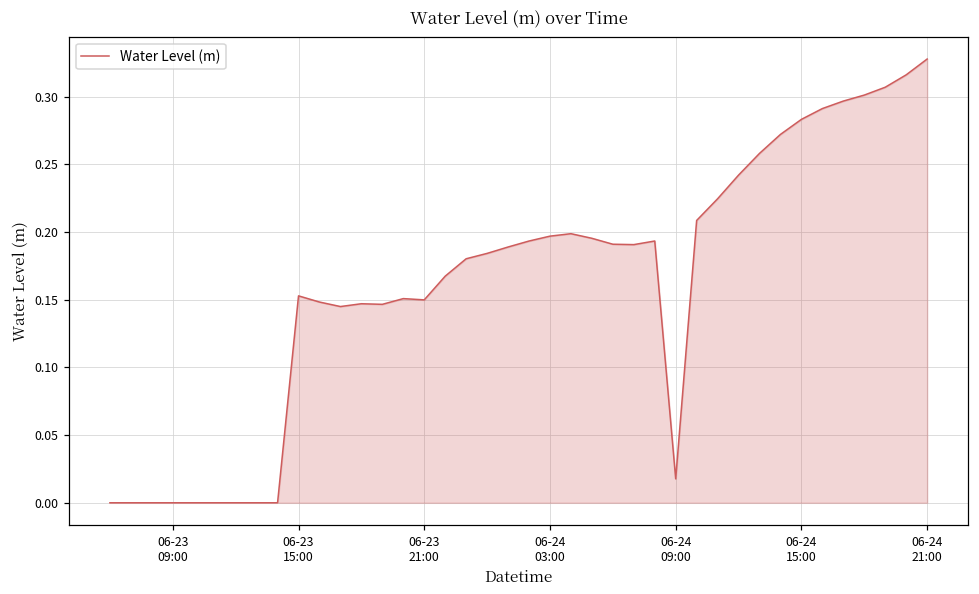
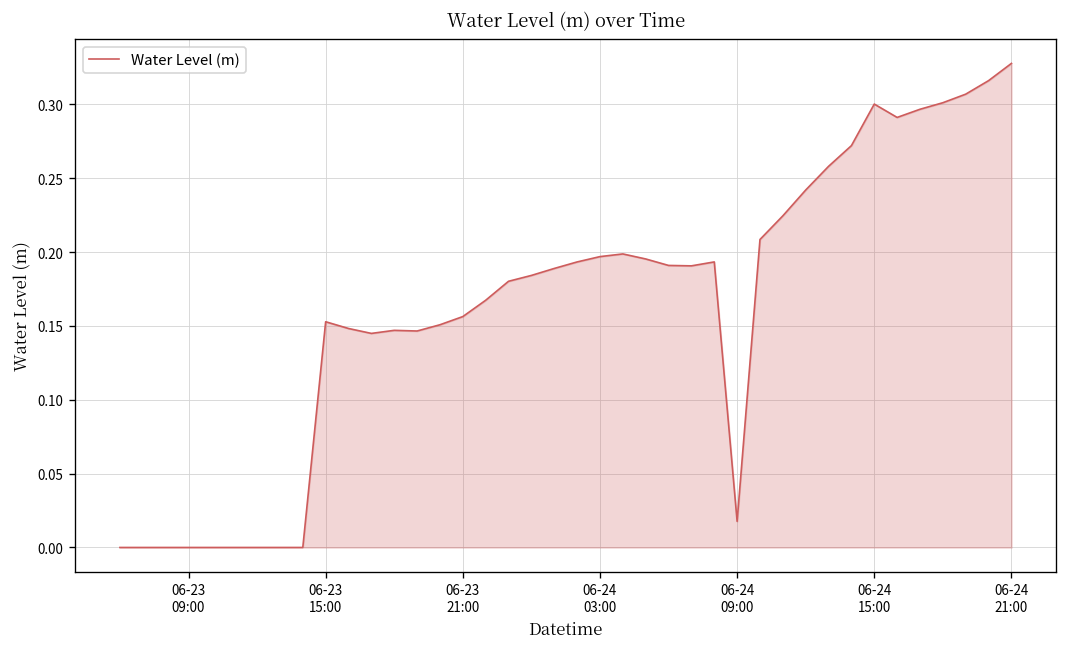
06-23 21:00: 0.150 -> 0.156
06-24 15:00: 0.283 -> 0.300
